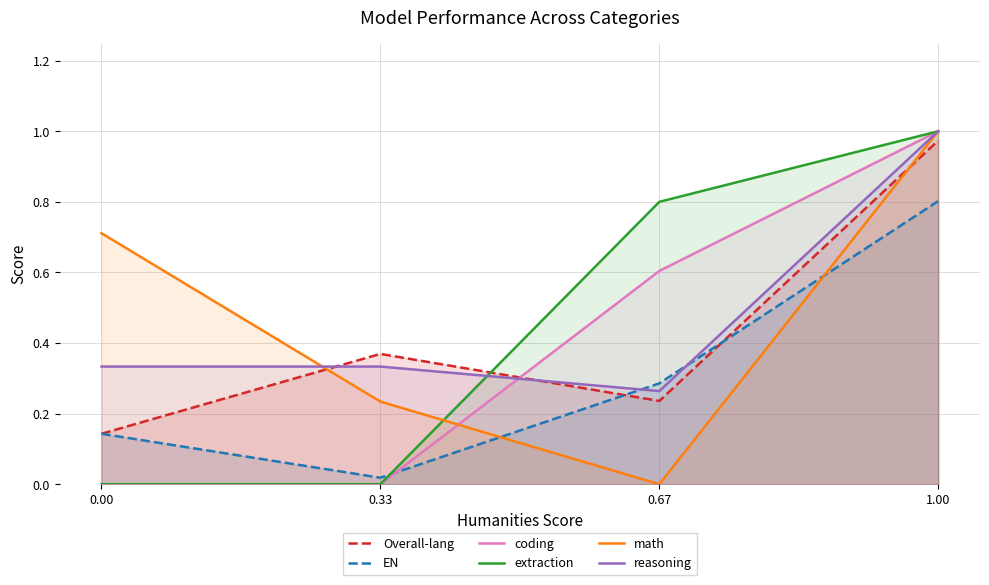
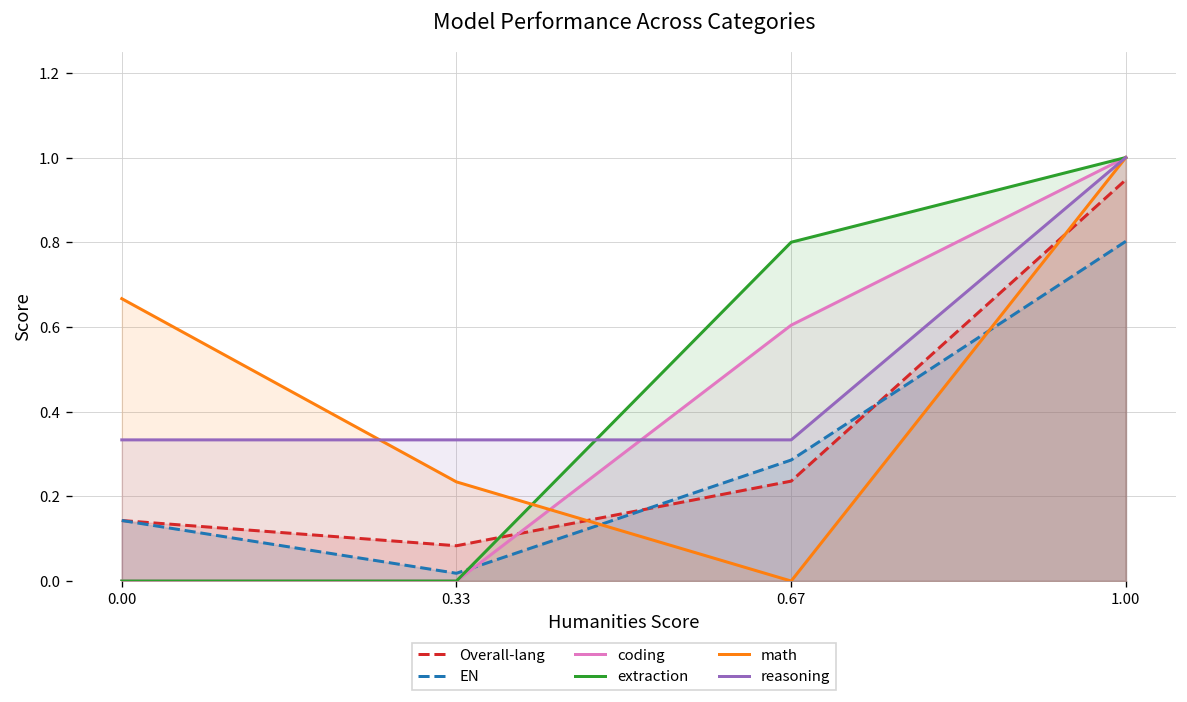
math, 0.00: 0.71 -> 0.67
Overall-lang, 0.33: 0.37 -> 0.08
reasoning, 0.67: 0.26 -> 0.33
Overall-lang, 1.00: 0.97 -> 0.95
